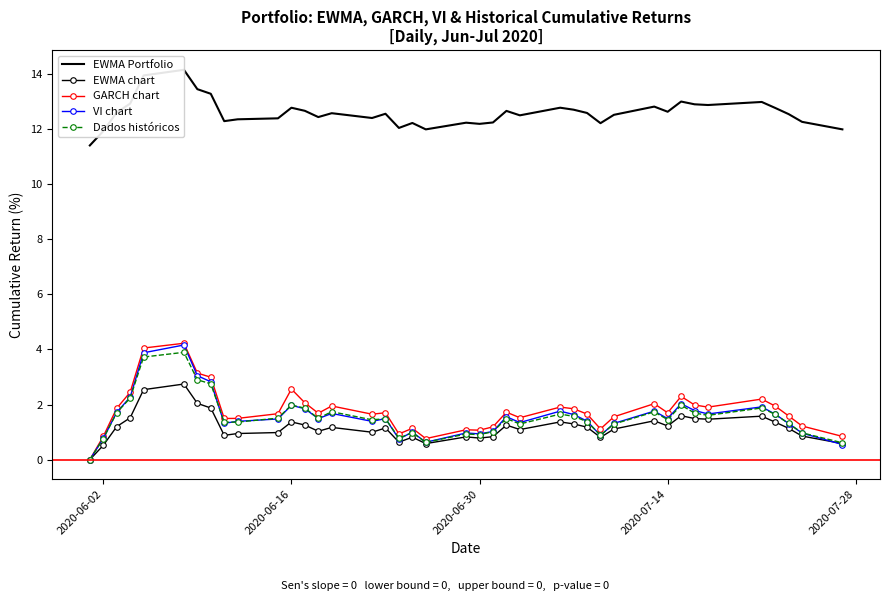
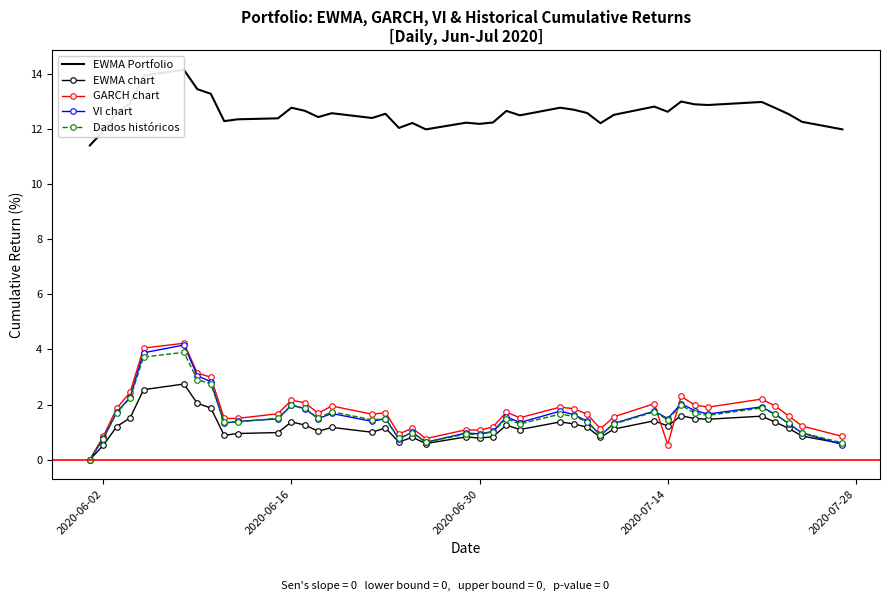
GARCH chart, 2020-06-16: 2.6 -> 2.2
GARCH chart, 2020-07-14: 1.7 -> 0.5
